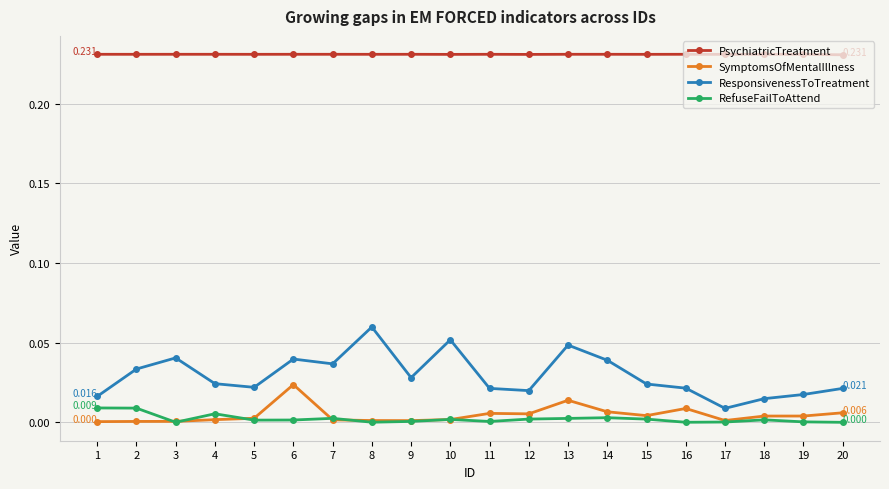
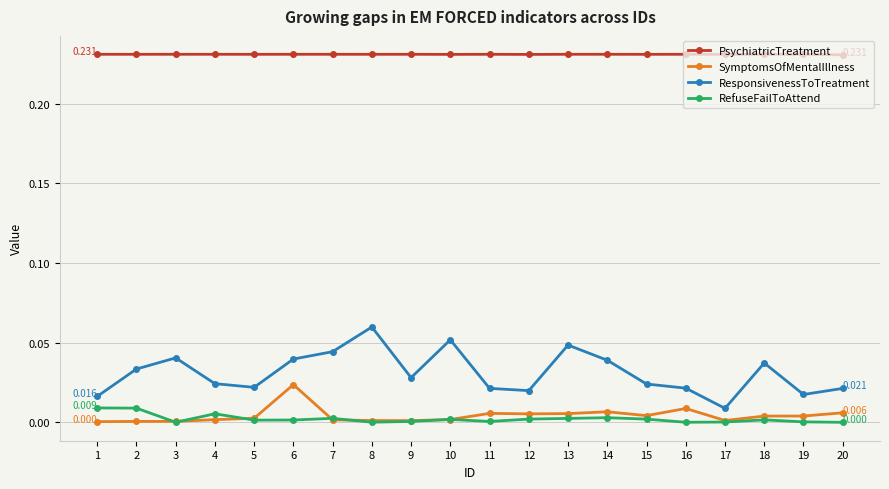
ResponsivenessToTreatment, 7: 0.037 -> 0.044
SymptomsOfMentalIllness, 13: 0.014 -> 0.005
ResponsivenessToTreatment, 18: 0.015 -> 0.037
